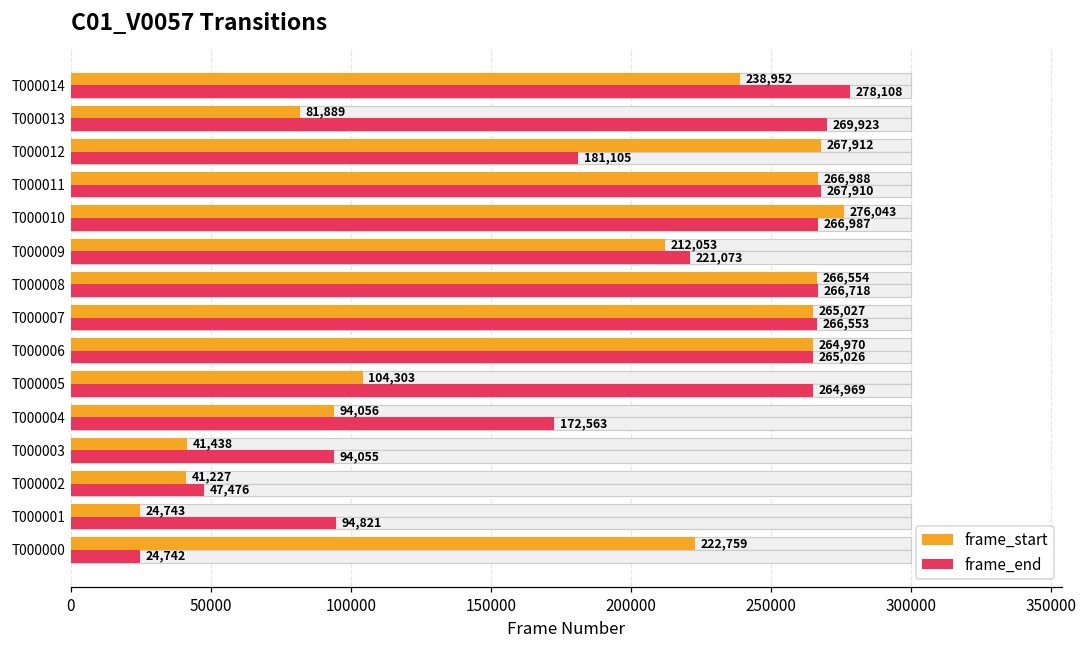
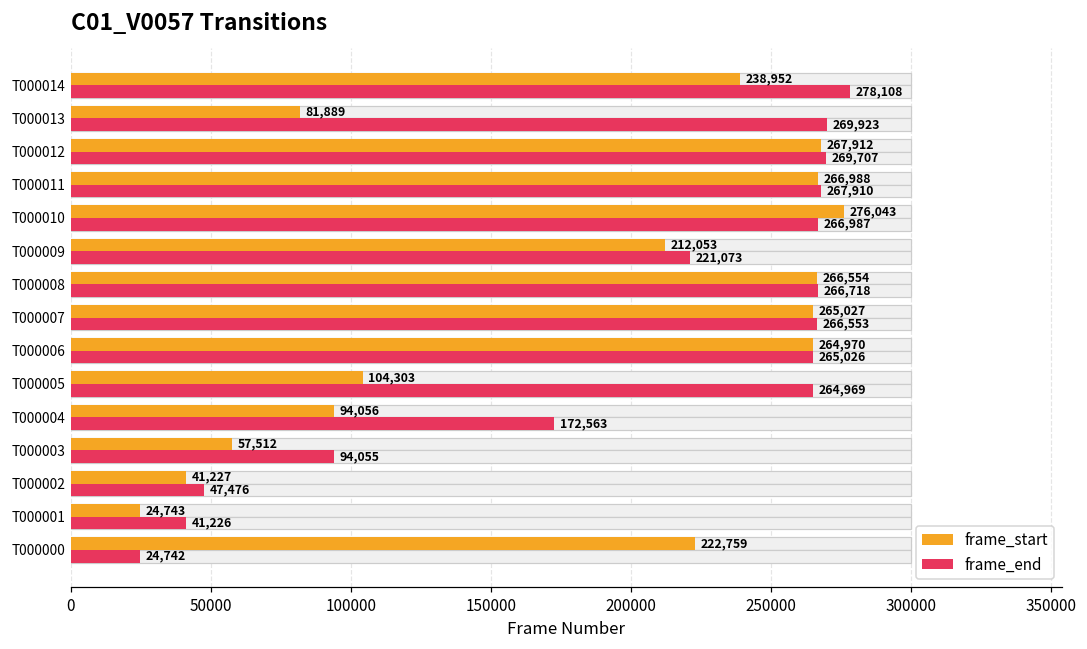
frame_end, T000012: 181,105 -> 269,707
frame_start, T000003: 41,438 -> 57,512
frame_end, T000001: 94,821 -> 41,226
